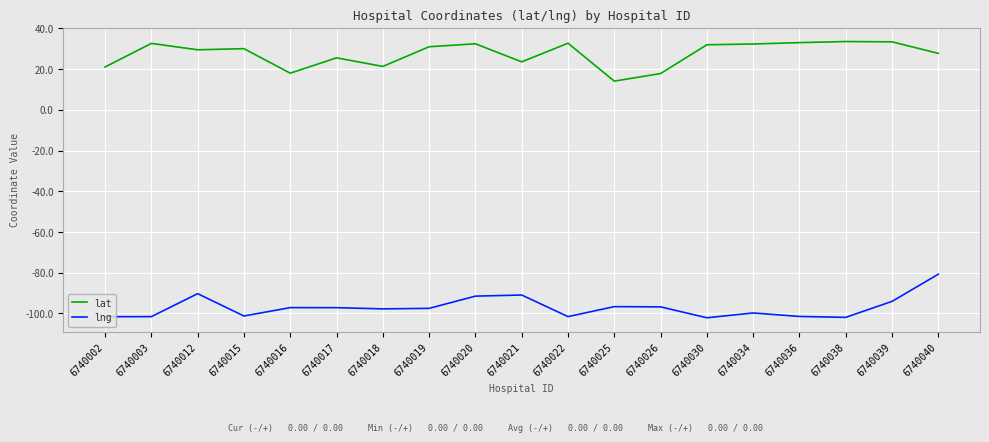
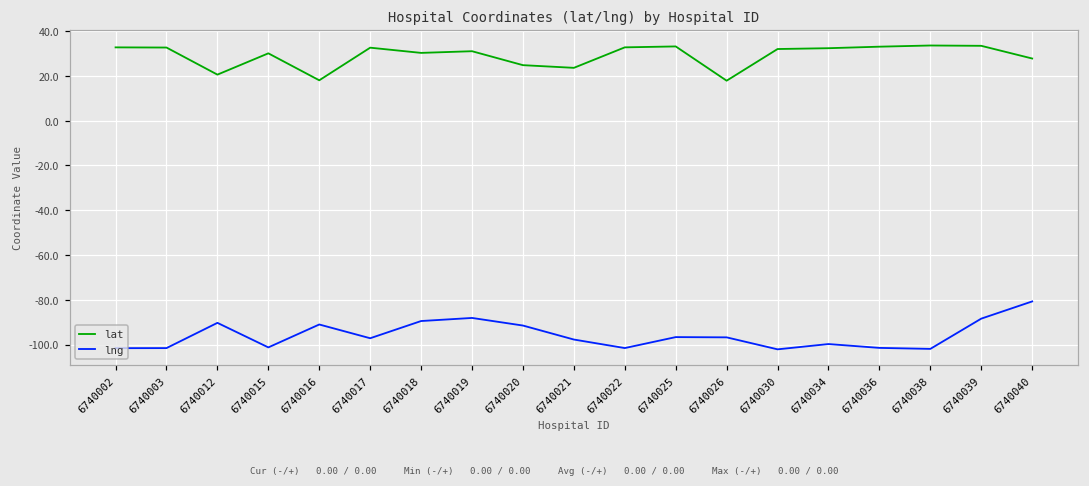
lat, 6740002: 21 -> 33
lat, 6740012: 30 -> 21
lng, 6740016: -97 -> -91
lat, 6740017: 26 -> 33
lat, 6740018: 21 -> 30
lng, 6740018: -98 -> -89
lng, 6740019: -97 -> -88
lat, 6740020: 32 -> 25
lng, 6740021: -91 -> -98
lat, 6740025: 14 -> 33
lng, 6740039: -94 -> -88
